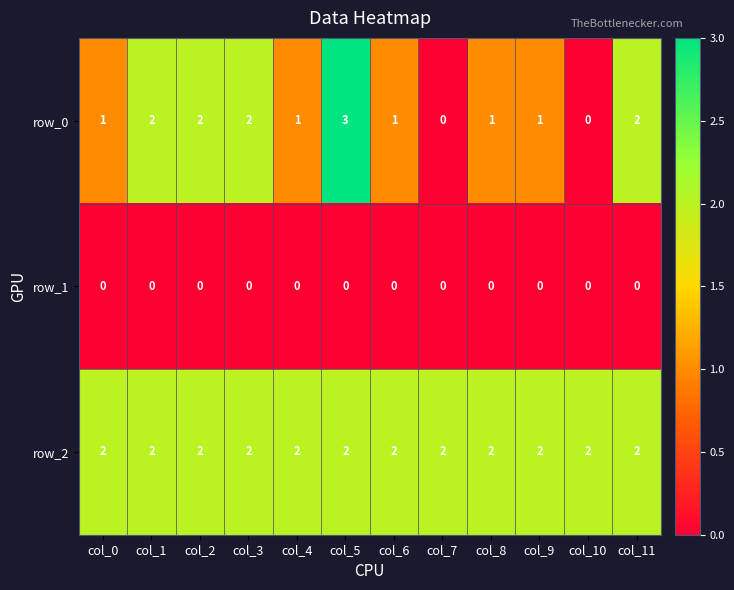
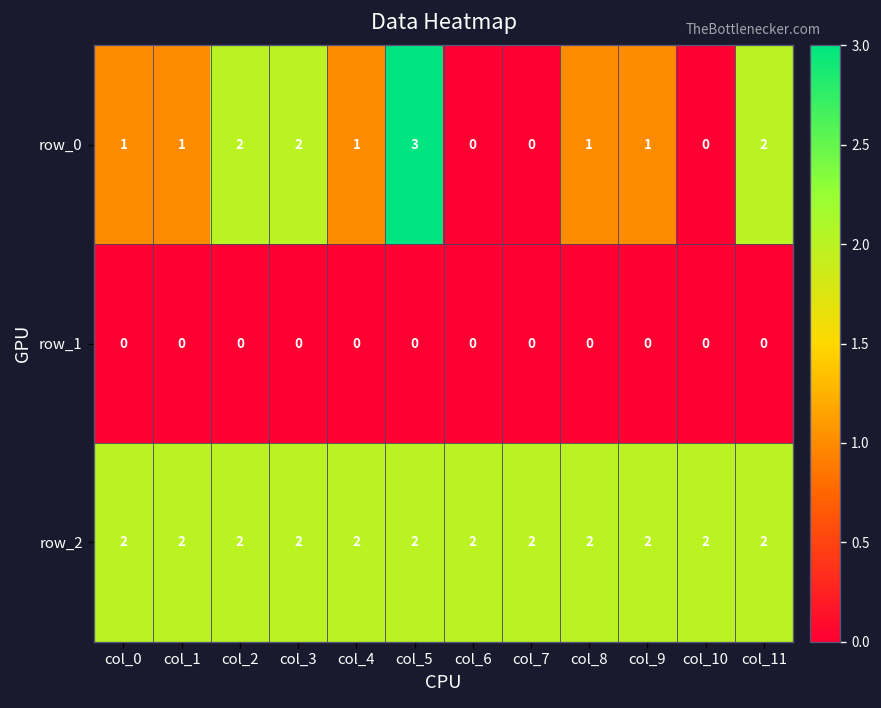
row_0, col_1: 2 -> 1
row_0, col_6: 1 -> 0
